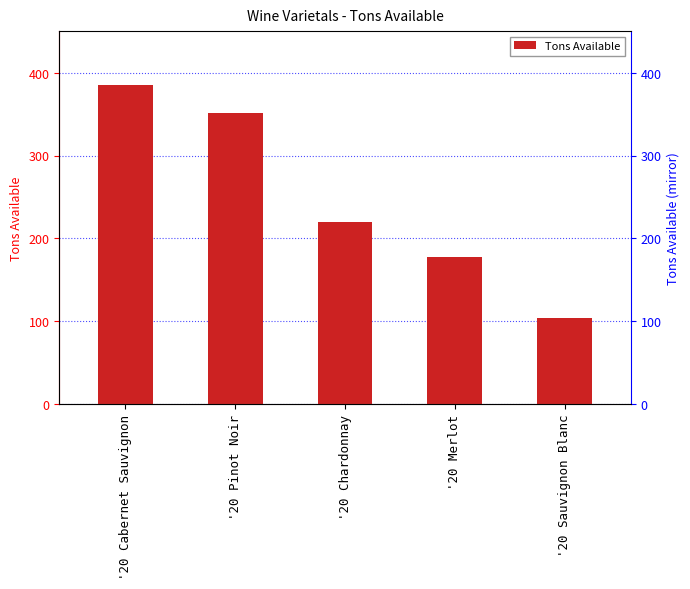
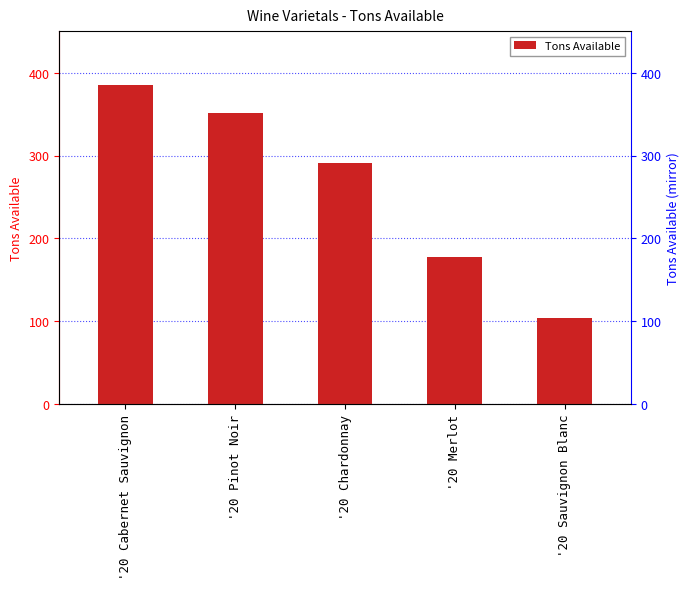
'20 Chardonnay: 220 -> 290
